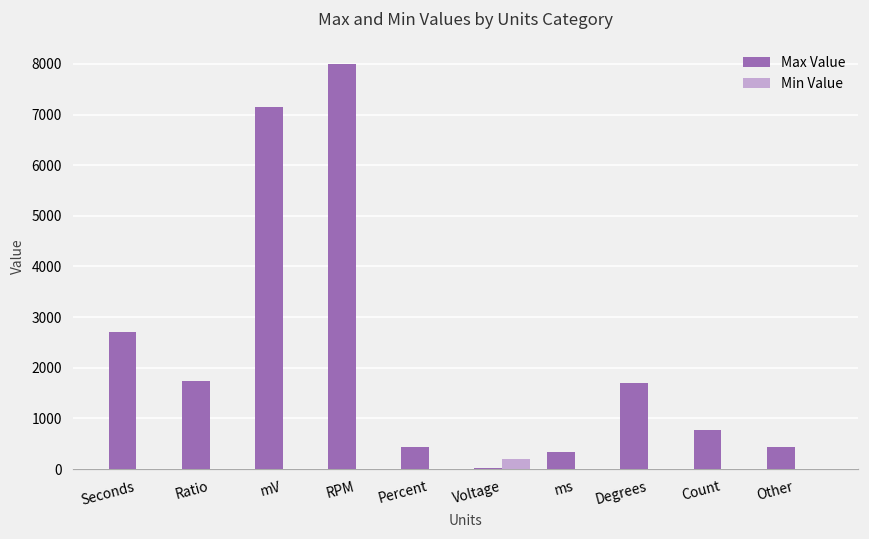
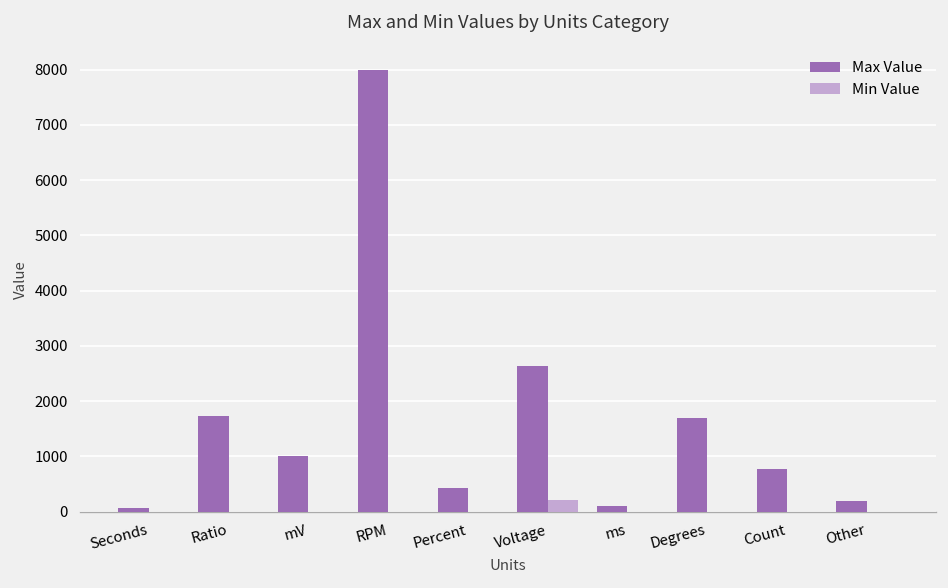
Max Value, Seconds: 2700 -> 100
Max Value, mV: 7100 -> 1000
Max Value, Voltage: 0 -> 2600
Max Value, ms: 300 -> 100
Max Value, Other: 400 -> 200
